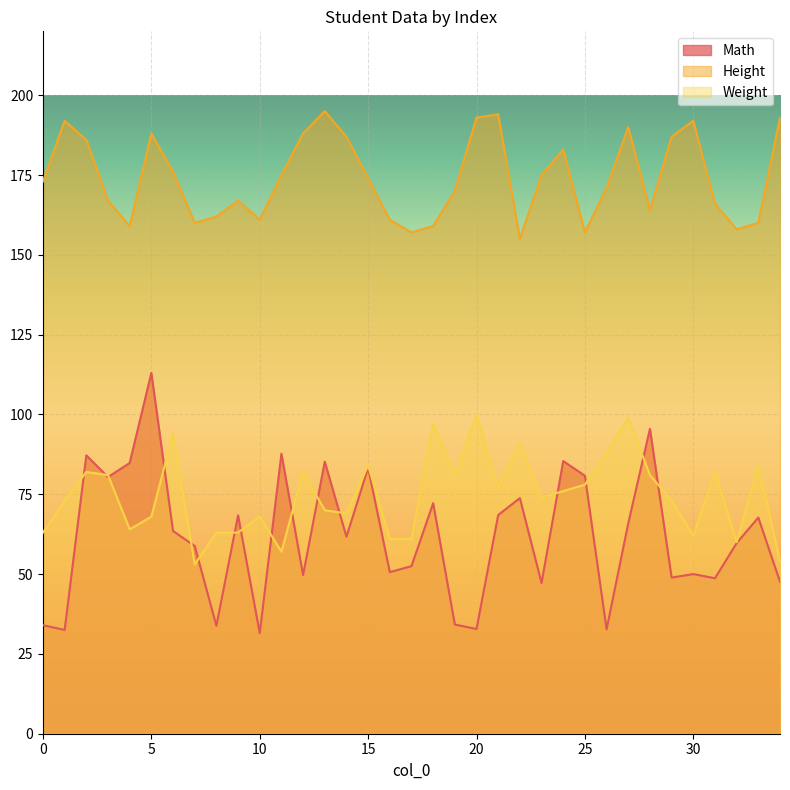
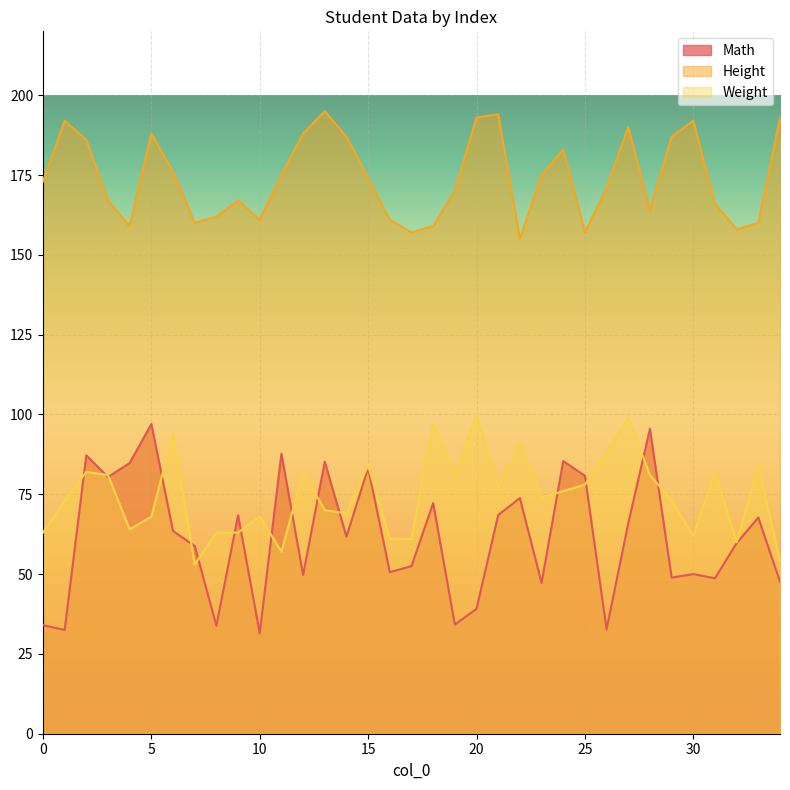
Math, 5: 113 -> 97
Math, 20: 33 -> 39
